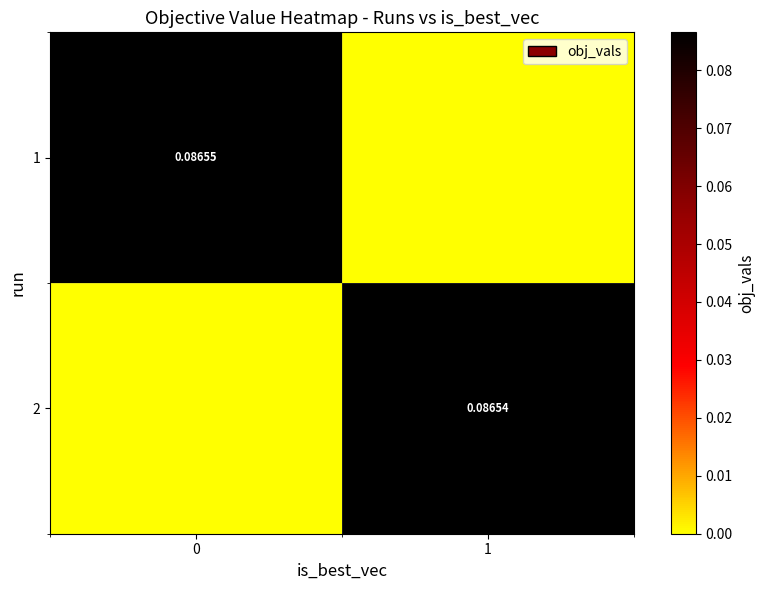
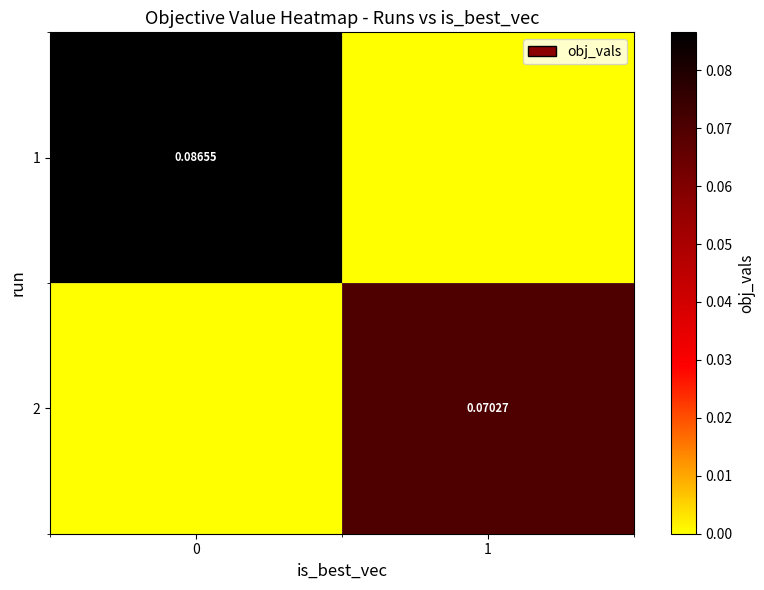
2, 1: 0.08654 -> 0.07027
